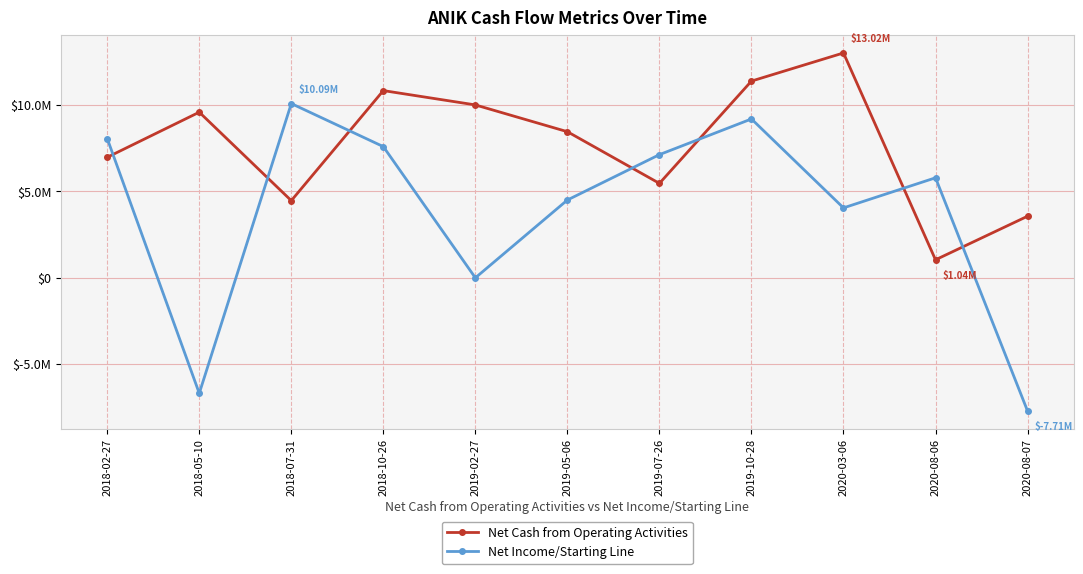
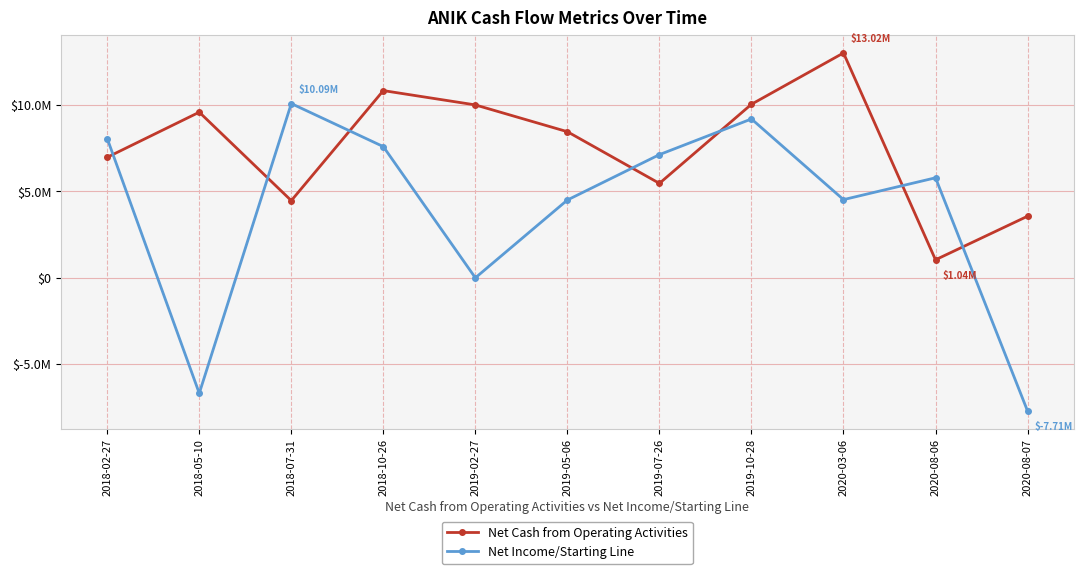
Net Cash from Operating Activities, 2019-10-28: $11400000 -> $10100000
Net Income/Starting Line, 2020-03-06: $4100000 -> $4500000
